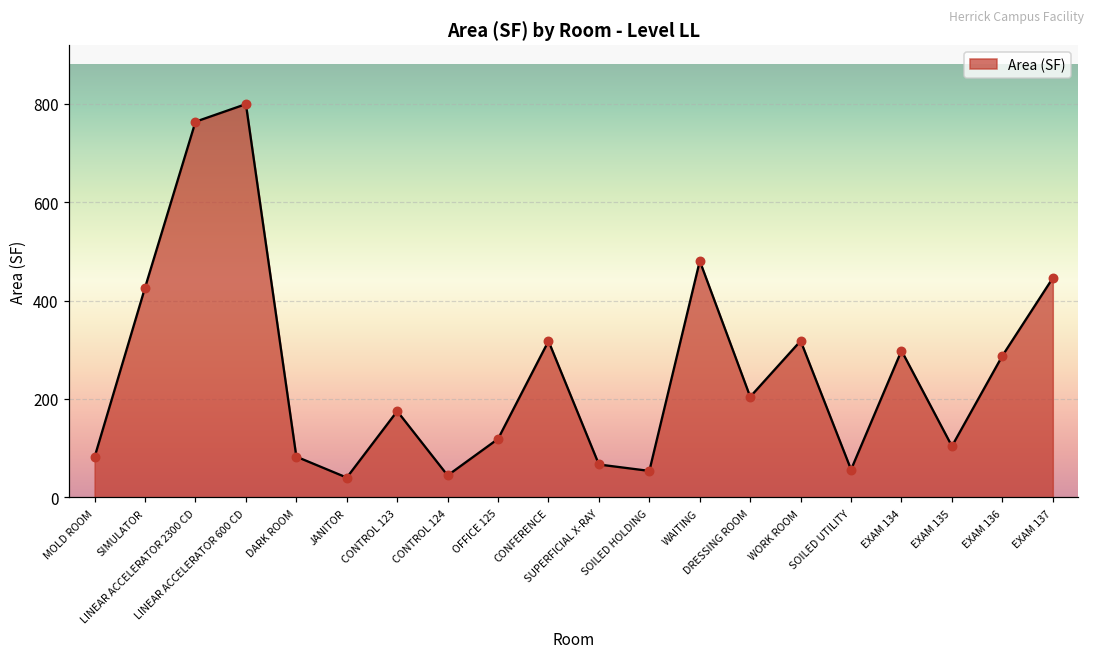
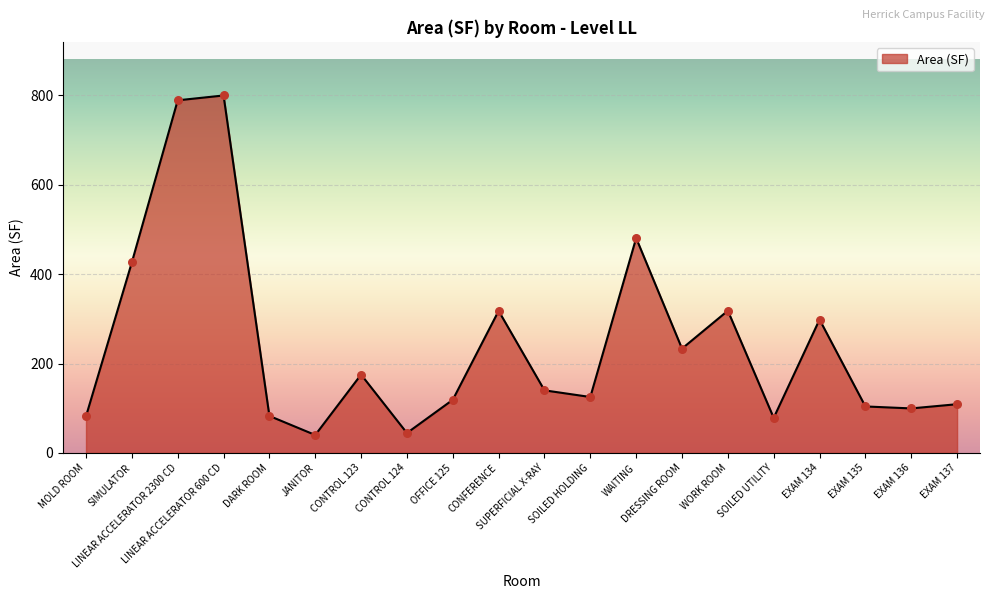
LINEAR ACCELERATOR 2300 CD: 760 -> 790
SUPERFICIAL X-RAY: 70 -> 140
SOILED HOLDING: 50 -> 130
DRESSING ROOM: 200 -> 230
SOILED UTILITY: 60 -> 80
EXAM 136: 290 -> 100
EXAM 137: 450 -> 110
